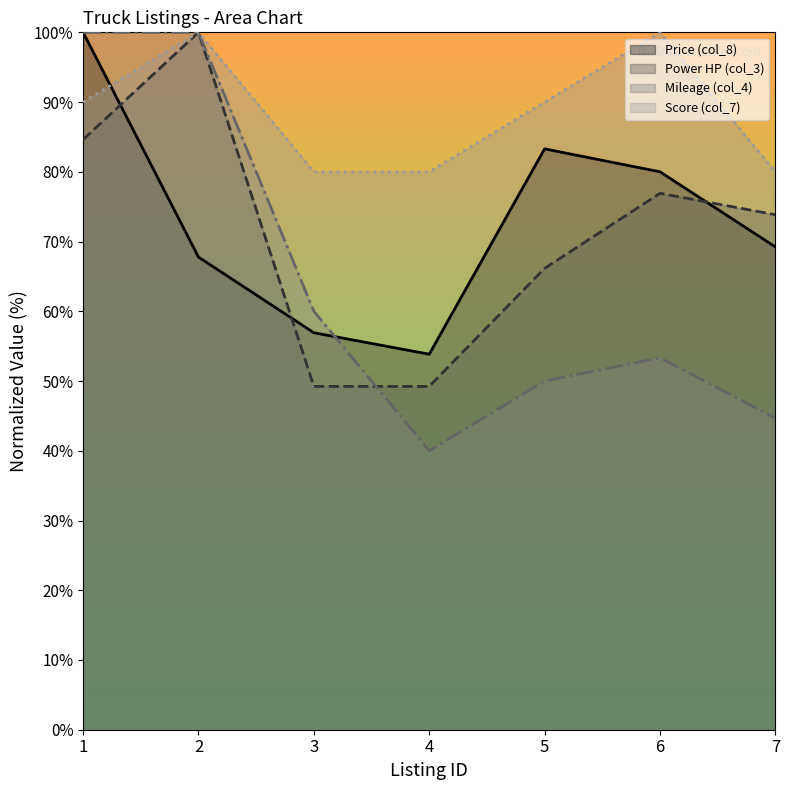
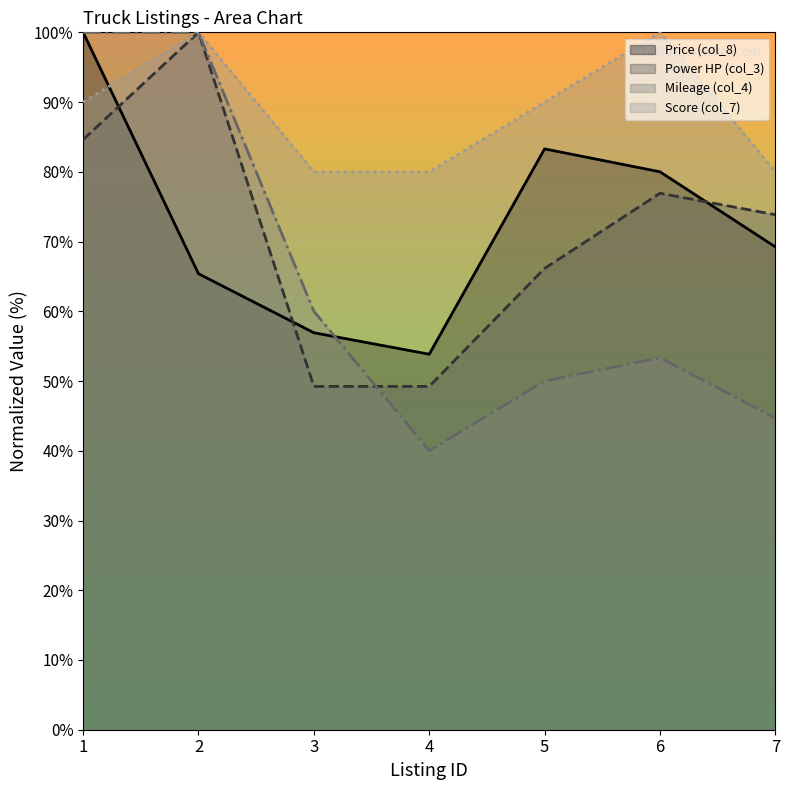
Price (col_8), 2: 68% -> 65%
